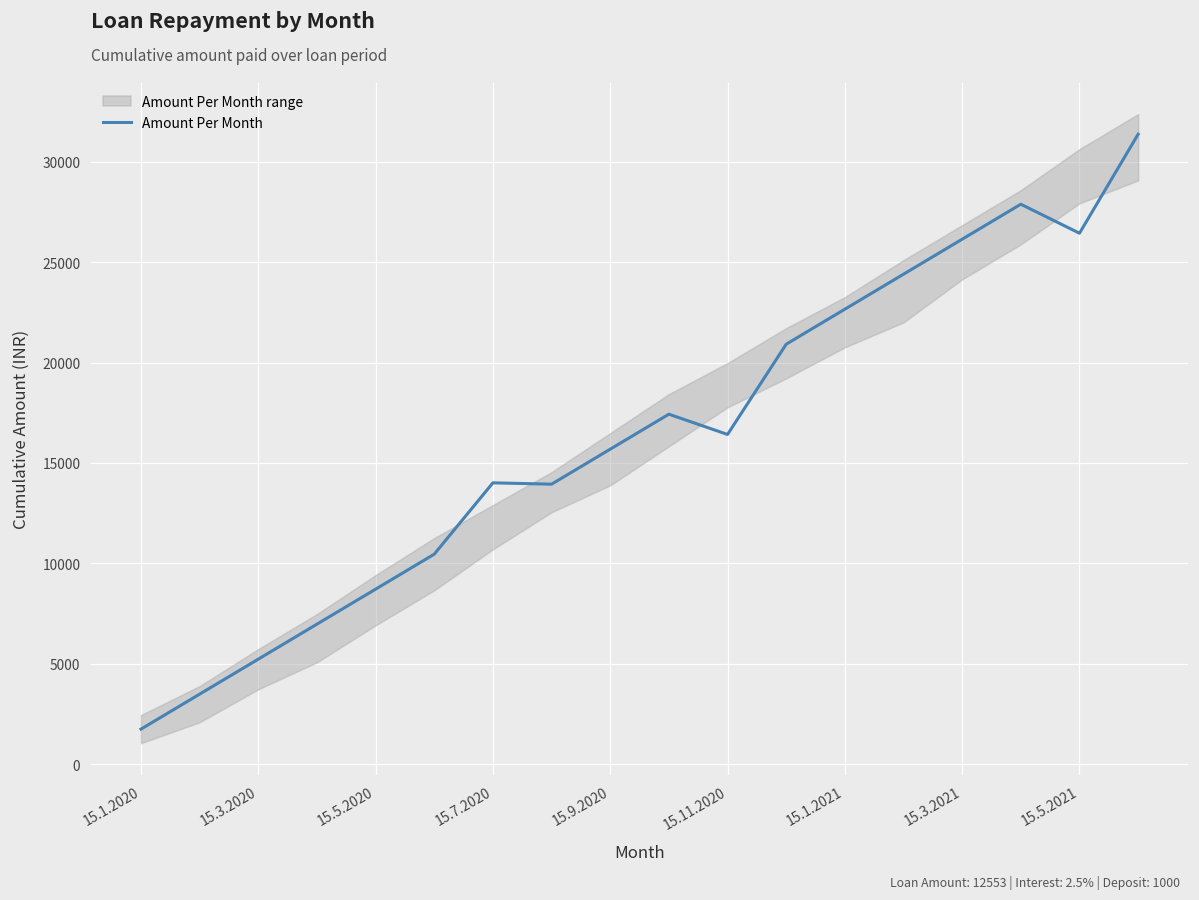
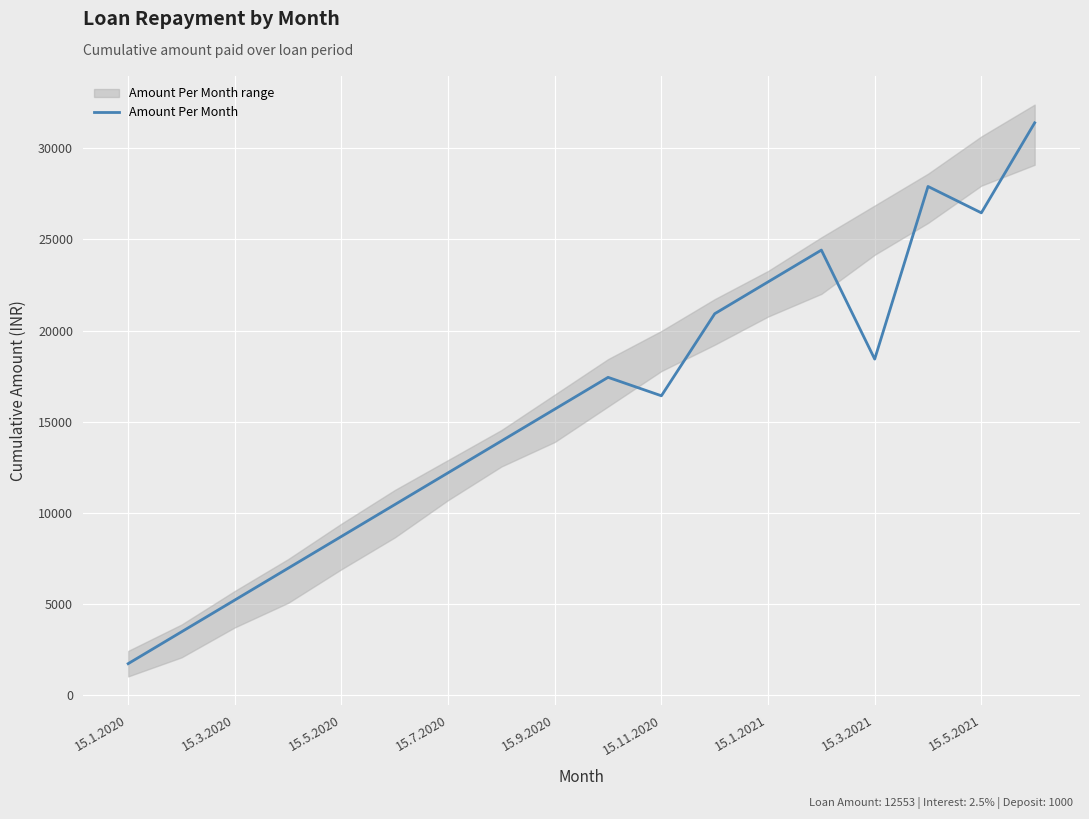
Amount Per Month, 15.7.2020: 14000 -> 12200
Amount Per Month, 15.3.2021: 26200 -> 18400
